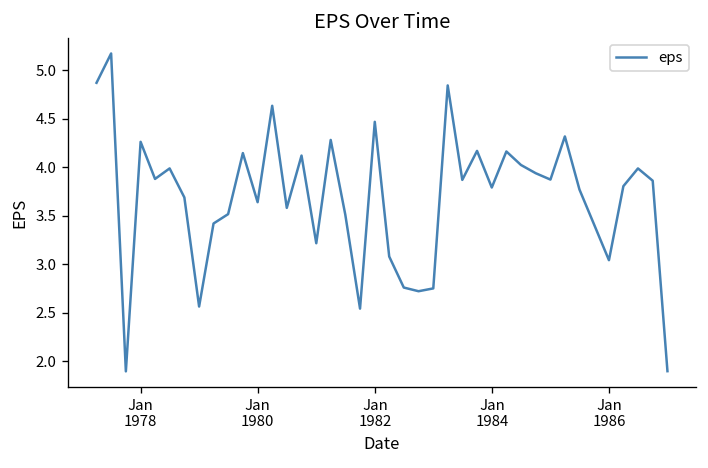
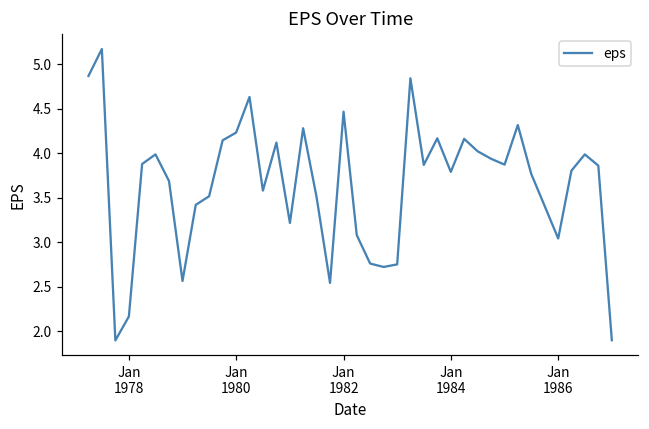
Jan 1978: 4.3 -> 2.2
Jan 1980: 3.6 -> 4.2
